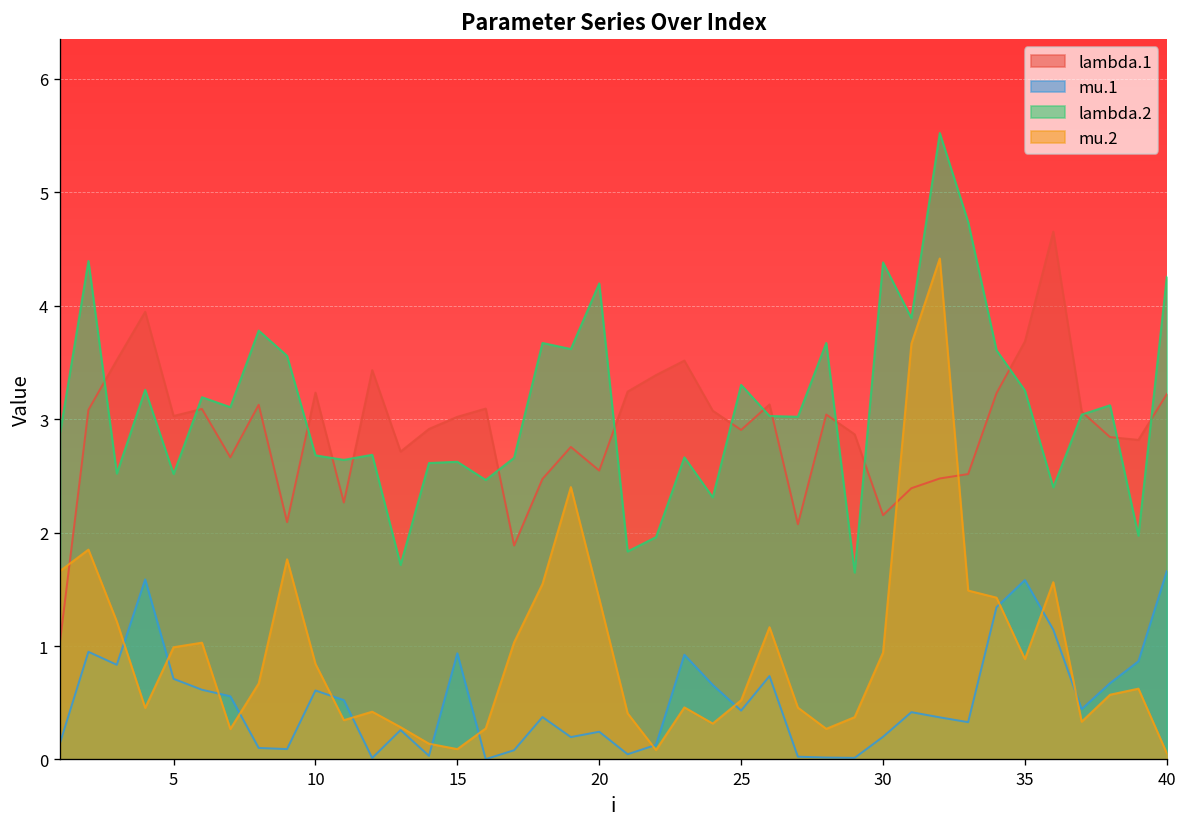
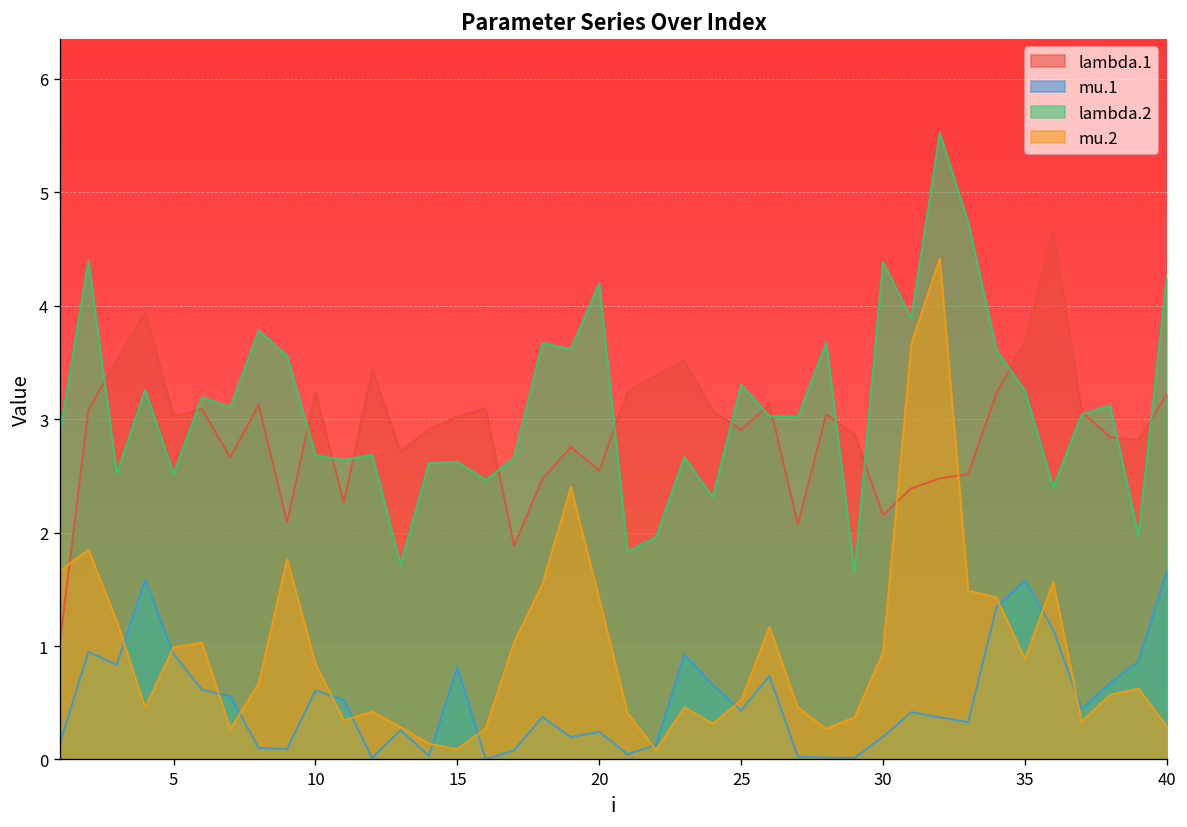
mu.1, 5: 0.7 -> 0.9
mu.1, 15: 0.9 -> 0.8
mu.2, 40: 0.1 -> 0.3
